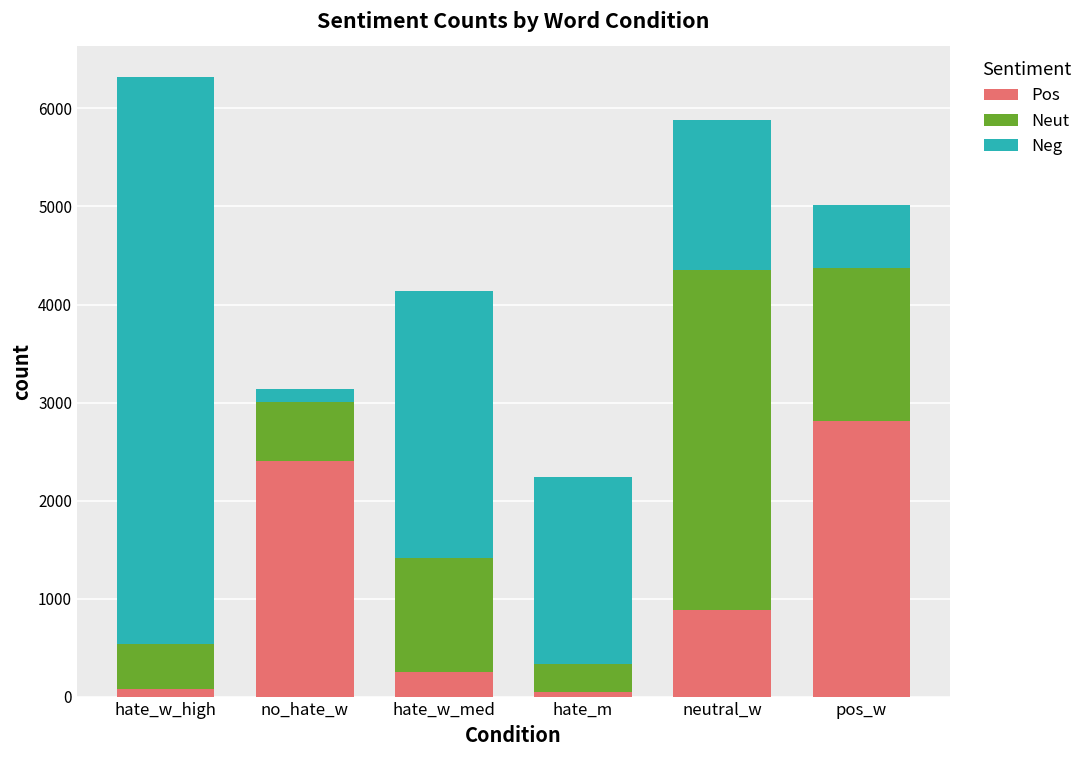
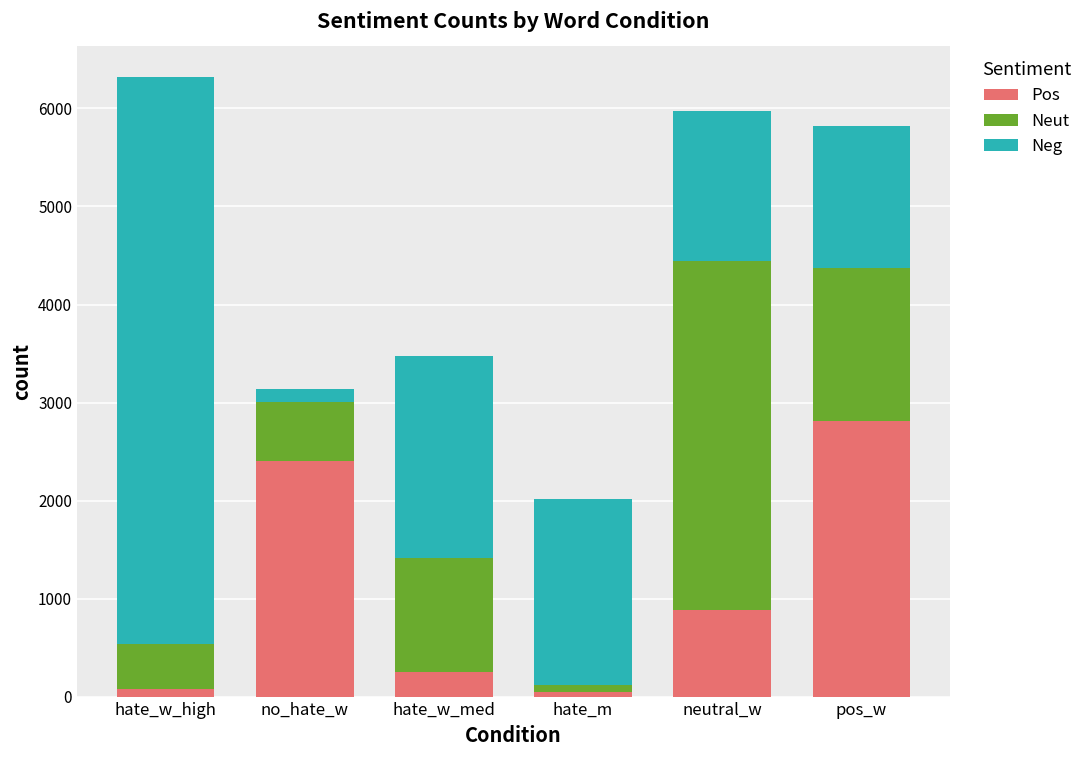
Neg, hate_w_med: 2700 -> 2100
Neut, hate_m: 300 -> 100
Neut, neutral_w: 3500 -> 3600
Neg, pos_w: 600 -> 1500
